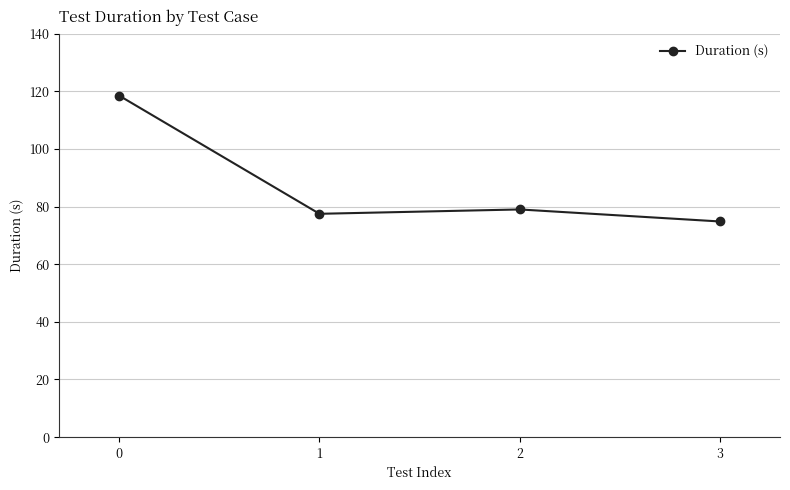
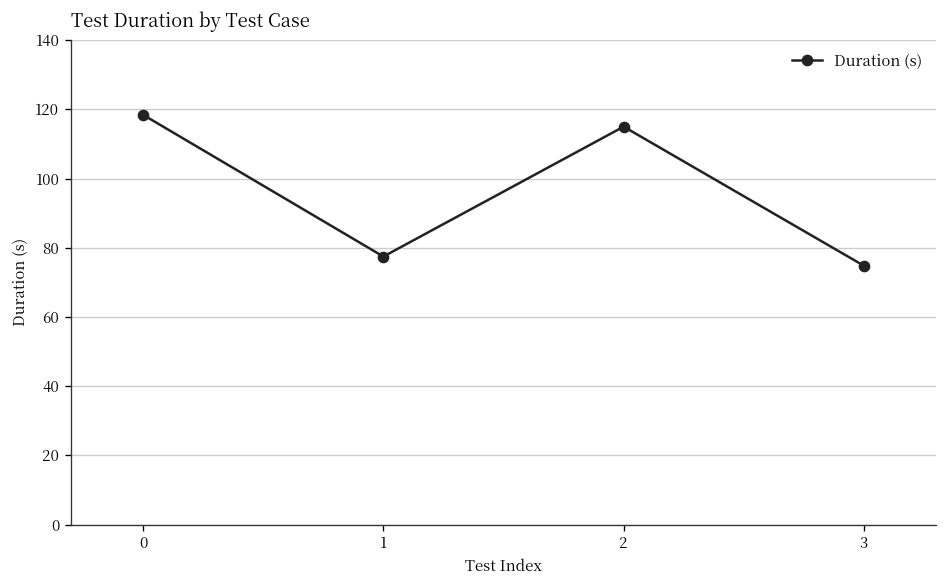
2: 79 -> 115
